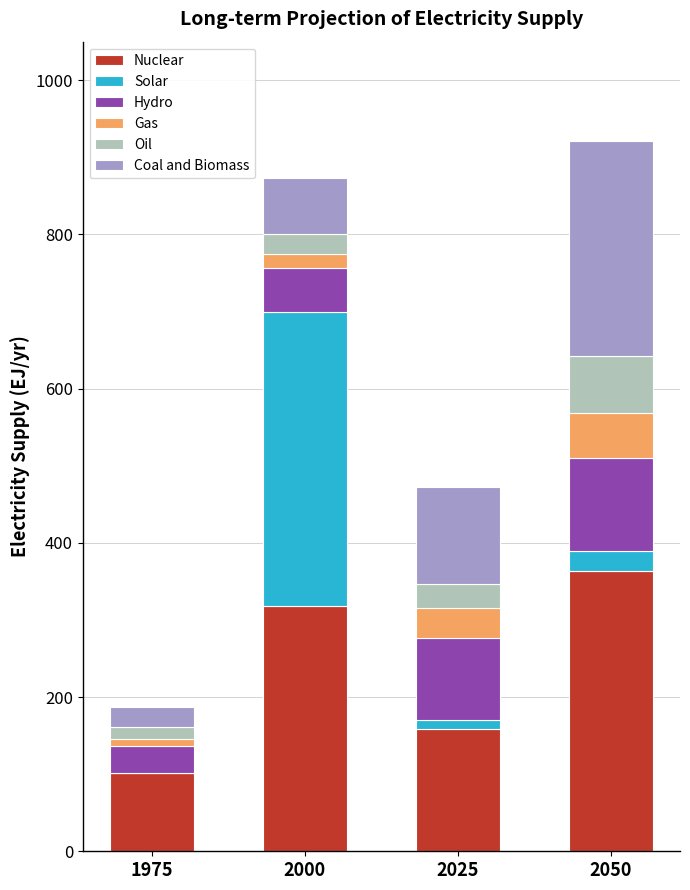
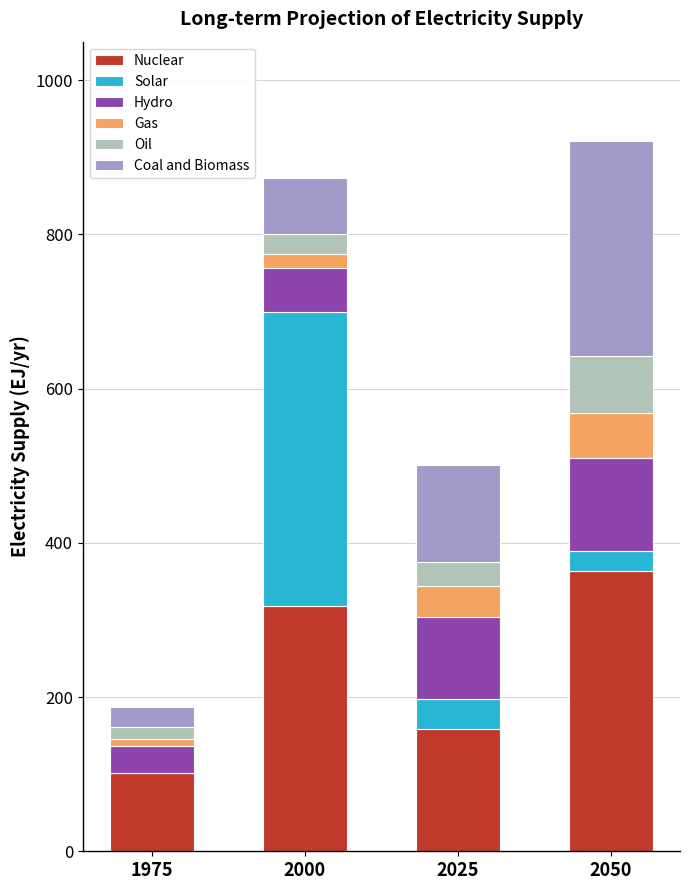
Solar, 2025: 10 -> 40
